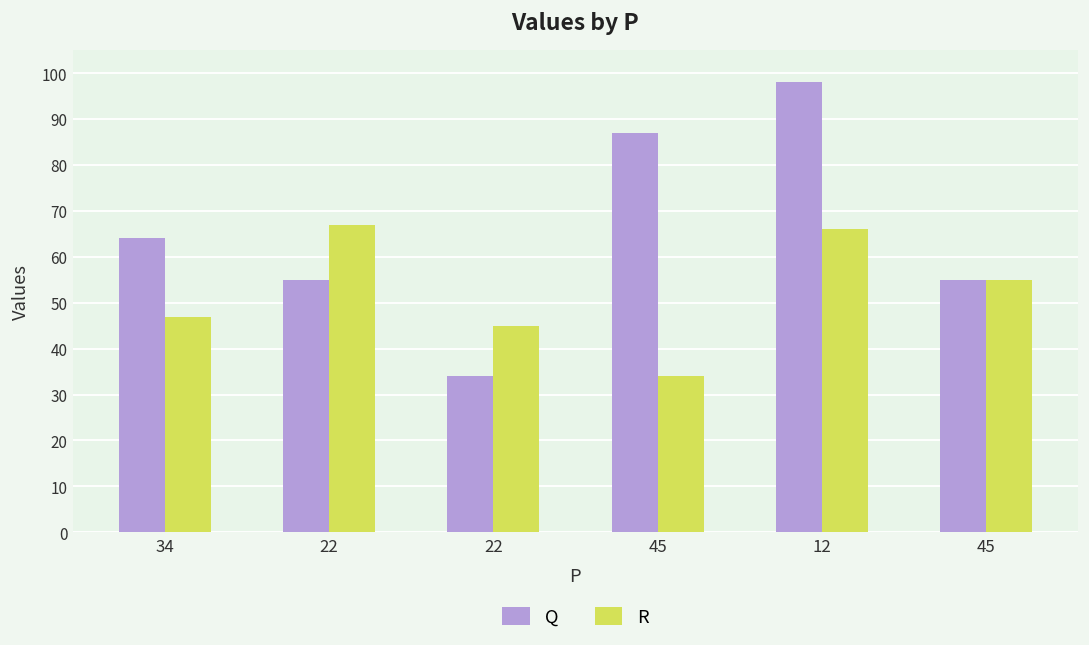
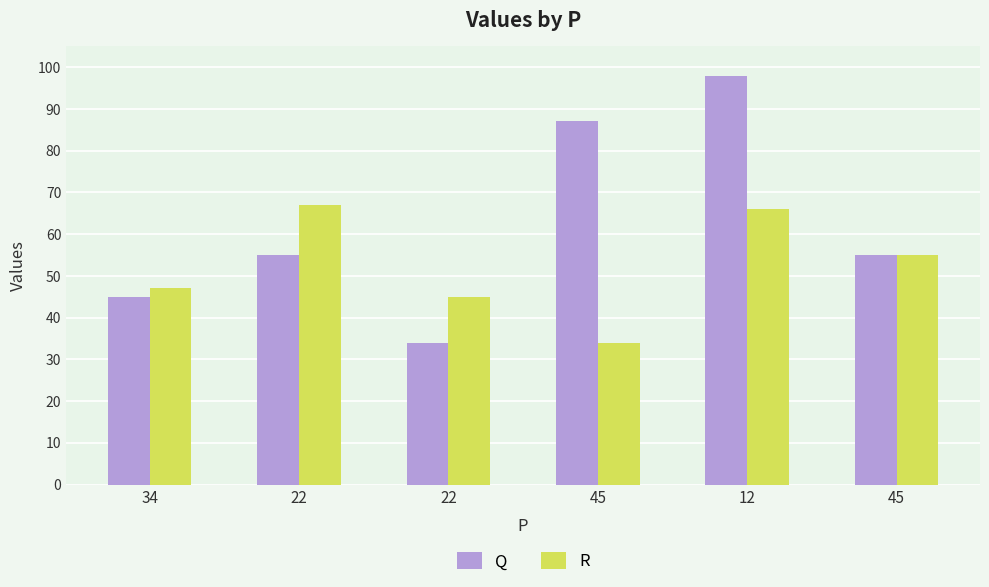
Q, 34: 64 -> 45
